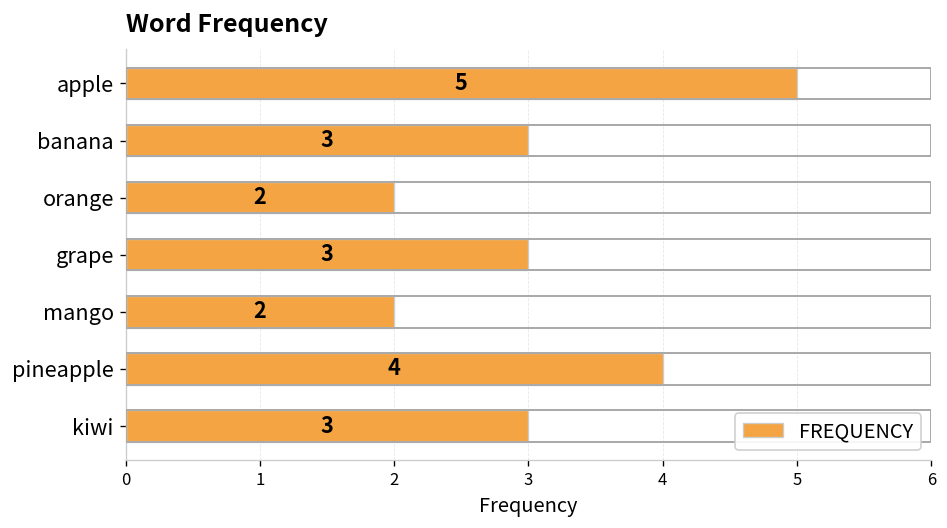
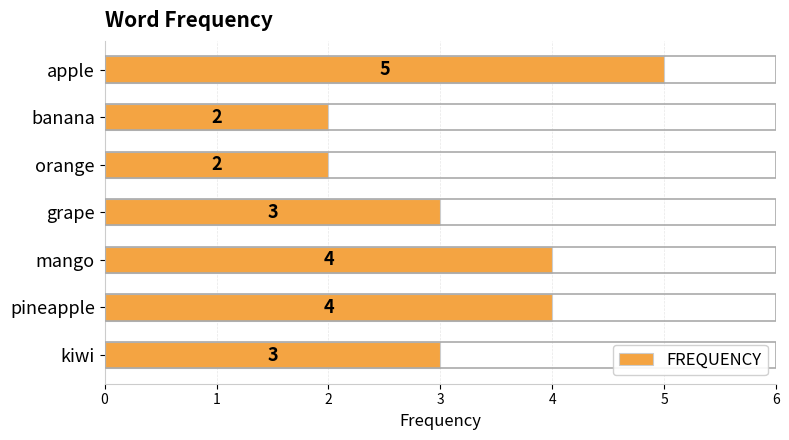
banana: 3 -> 2
mango: 2 -> 4
